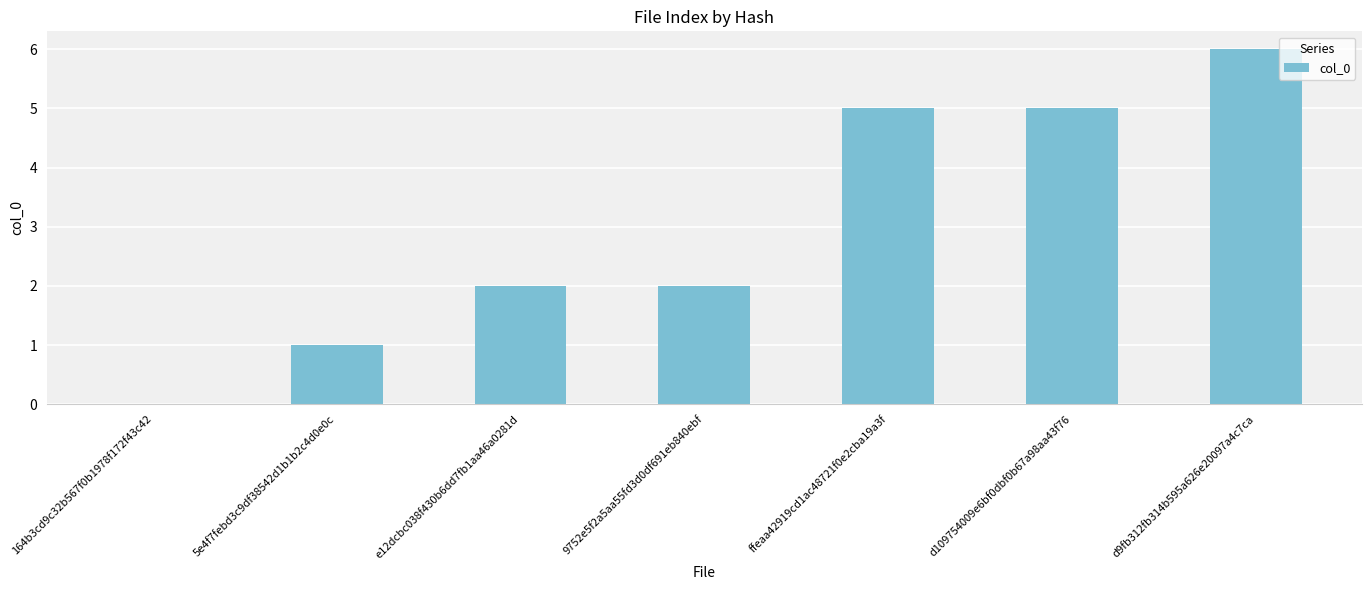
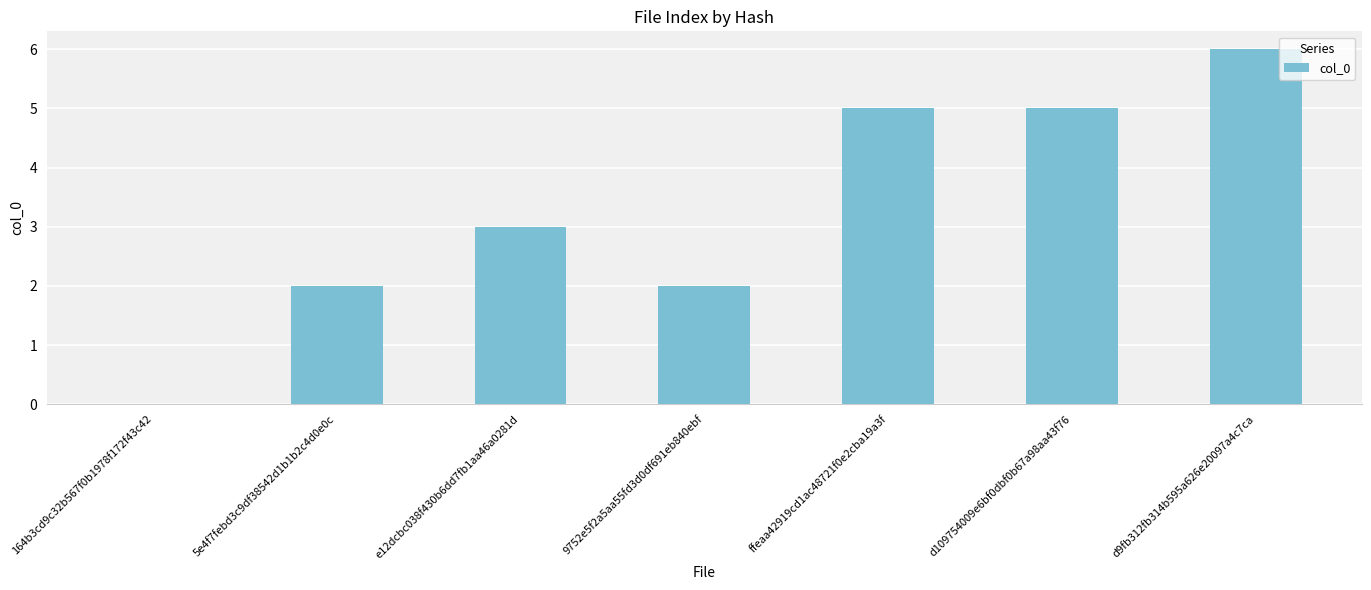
5e4f7febd3c9df38542d1b1b2c4d0e0c: 1 -> 2
e12dcbc038f430b6dd7fb1aa46a0281d: 2 -> 3
